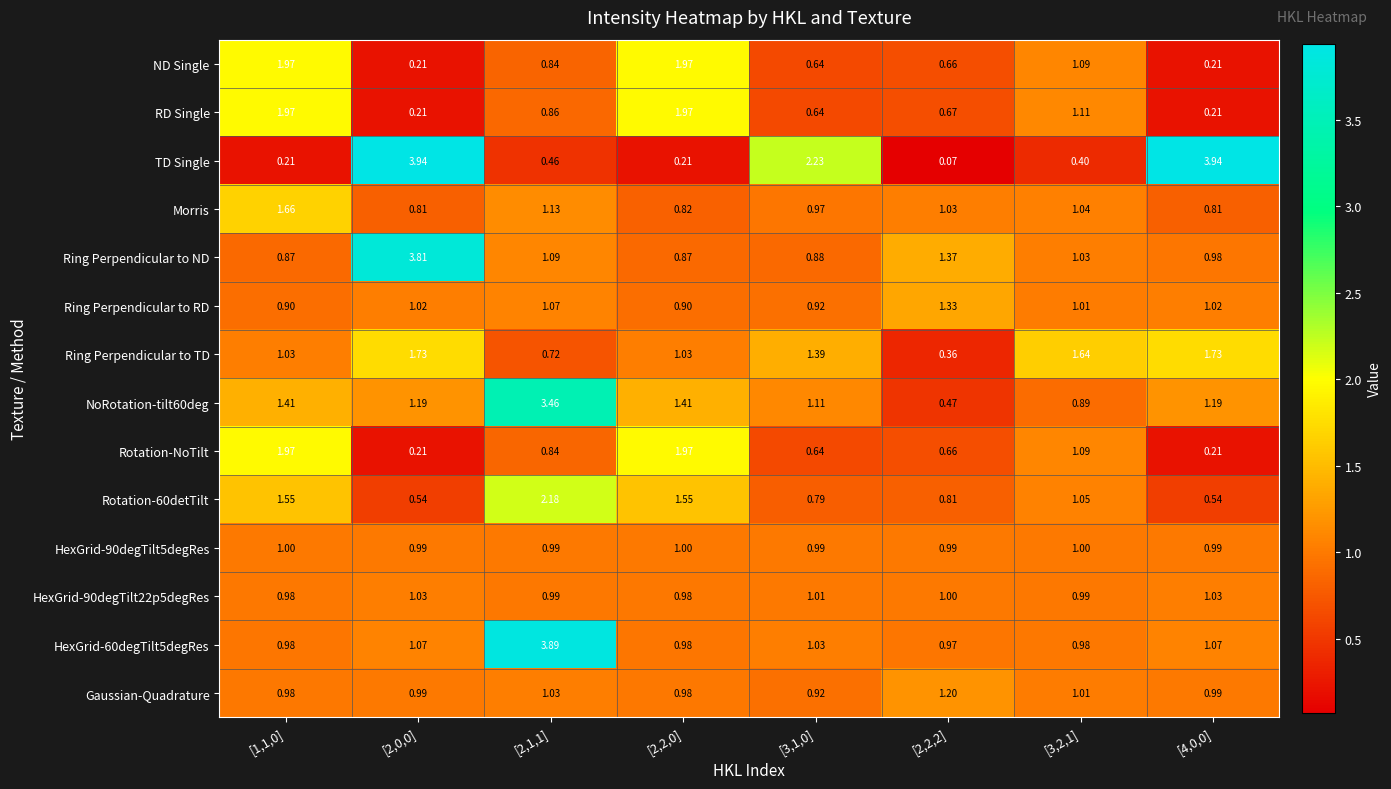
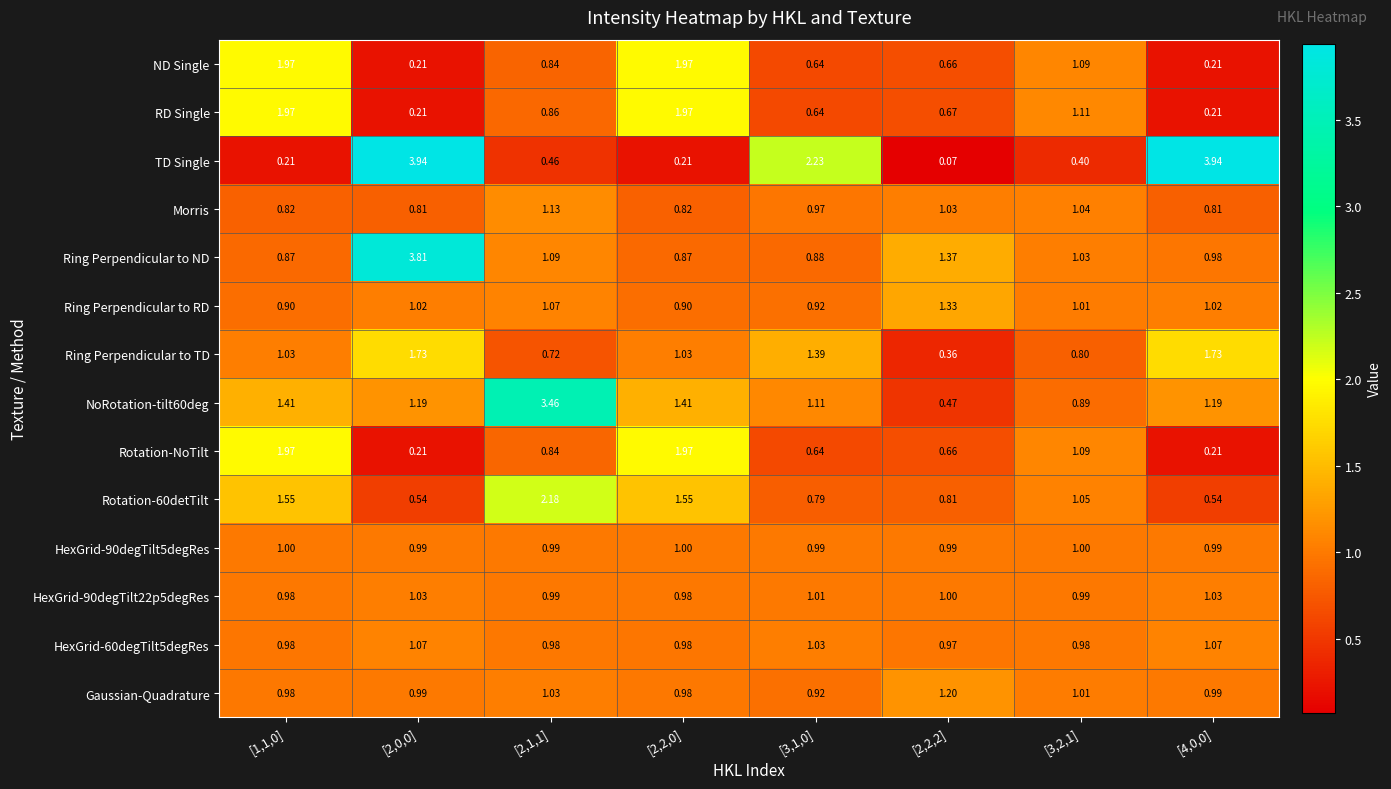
Morris, [1,1,0]: 1.66 -> 0.82
Ring Perpendicular to TD, [3,2,1]: 1.64 -> 0.80
HexGrid-60degTilt5degRes, [2,1,1]: 3.89 -> 0.98
